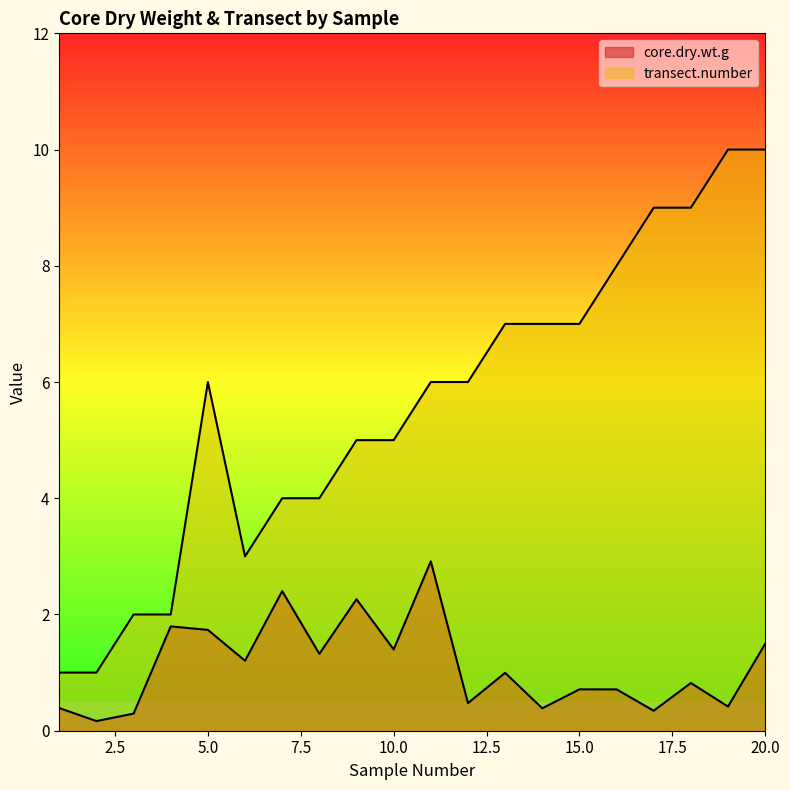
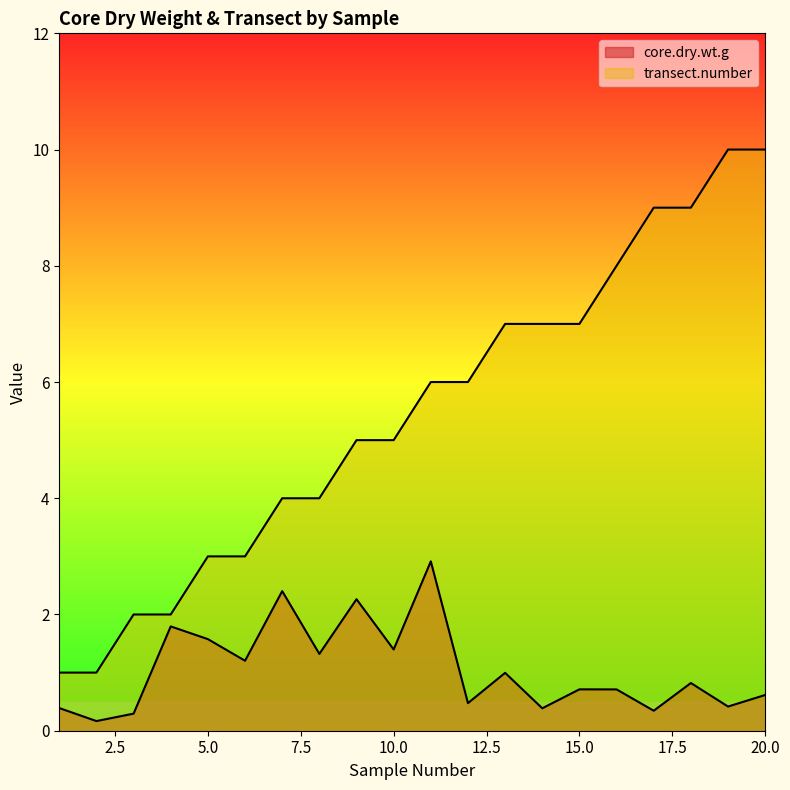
core.dry.wt.g, 5.0: 1.7 -> 1.6
transect.number, 5.0: 6 -> 3
core.dry.wt.g, 20.0: 1.5 -> 0.6
